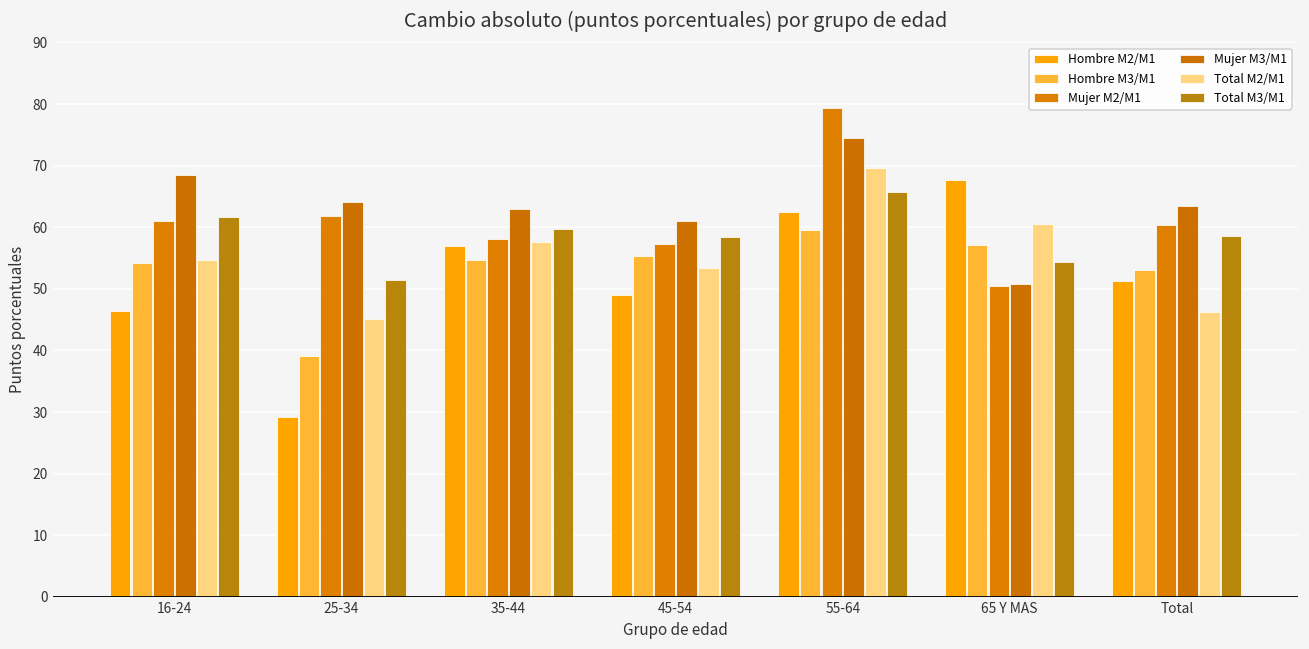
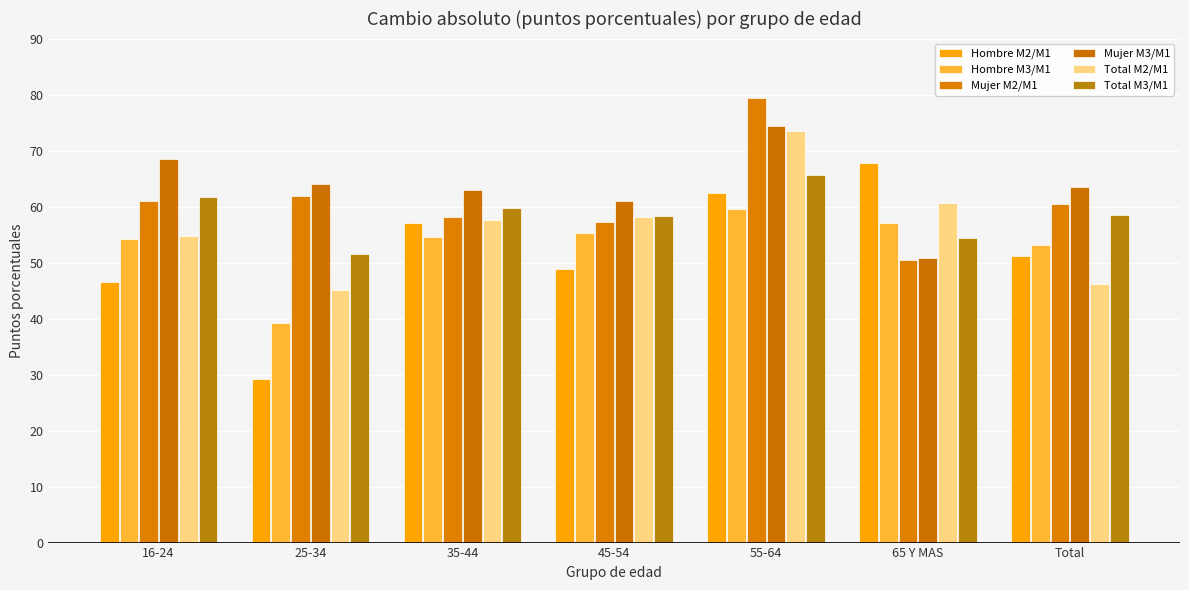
Total M2/M1, 45-54: 53 -> 58
Total M2/M1, 55-64: 70 -> 74
